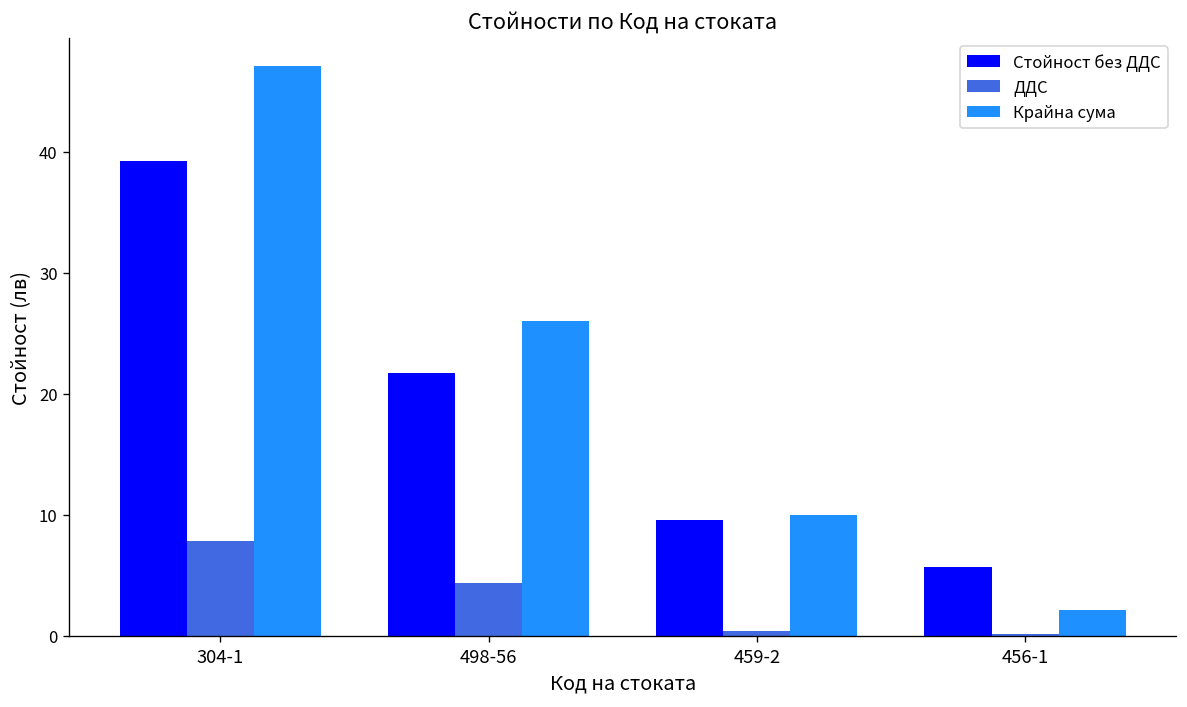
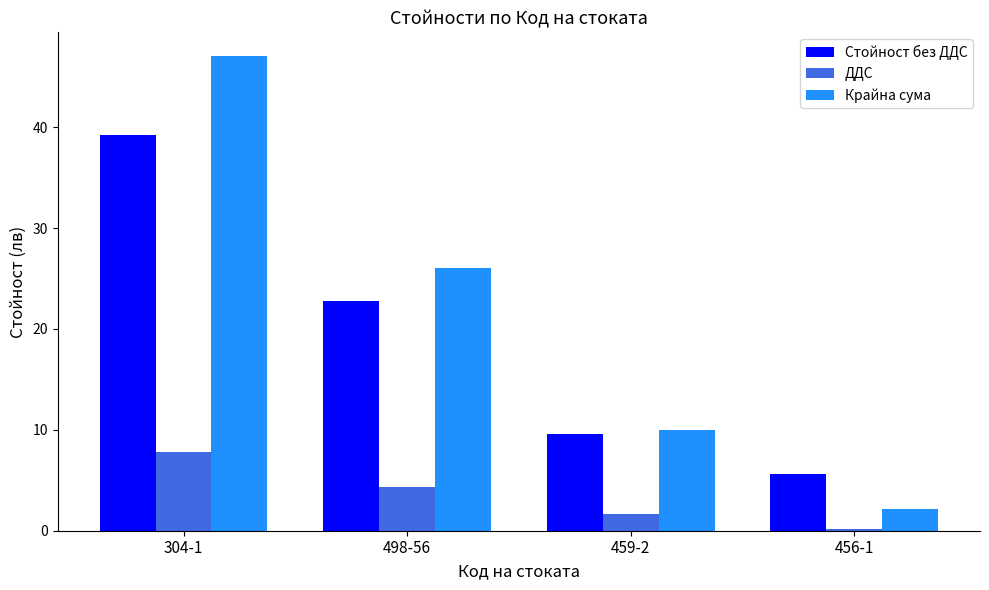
Стойност без ДДС, 498-56: 21.7 -> 22.8
ДДС, 459-2: 0.4 -> 1.7
